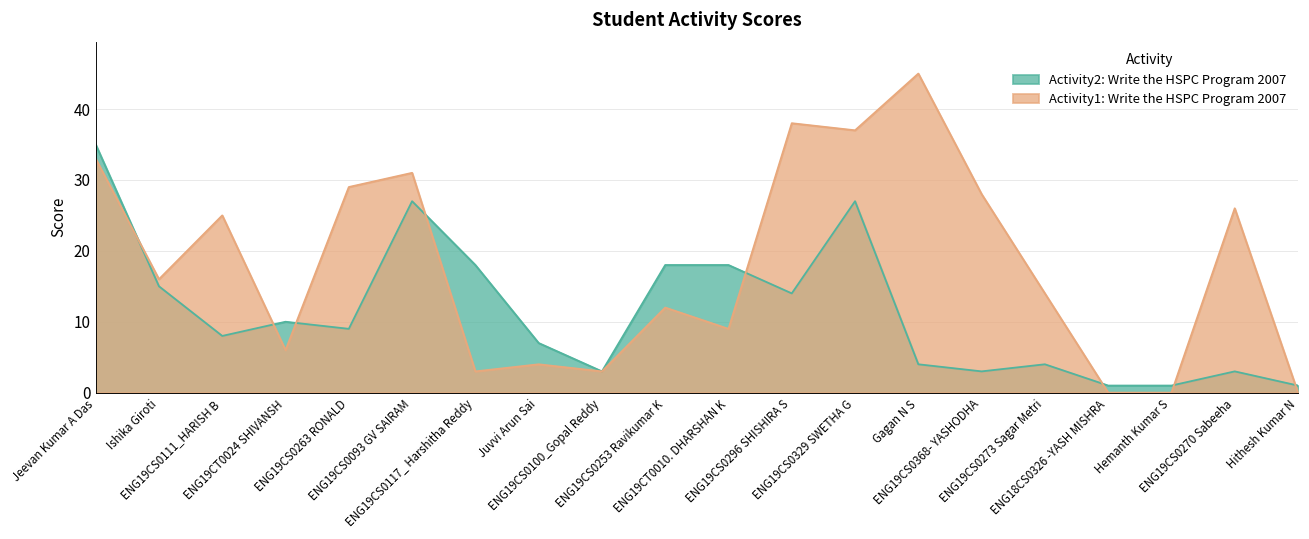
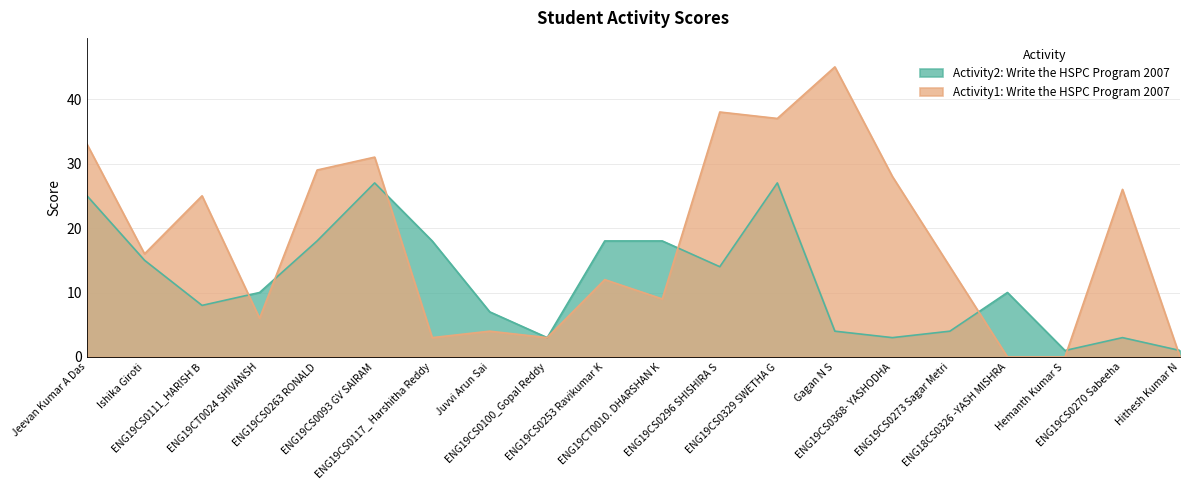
Activity2: Write the HSPC Program 2007, Jeevan Kumar A Das: 35 -> 25
Activity2: Write the HSPC Program 2007, ENG19CS0263 RONALD: 9 -> 18
Activity2: Write the HSPC Program 2007, ENG18CS0326 -YASH MISHRA: 1 -> 10
